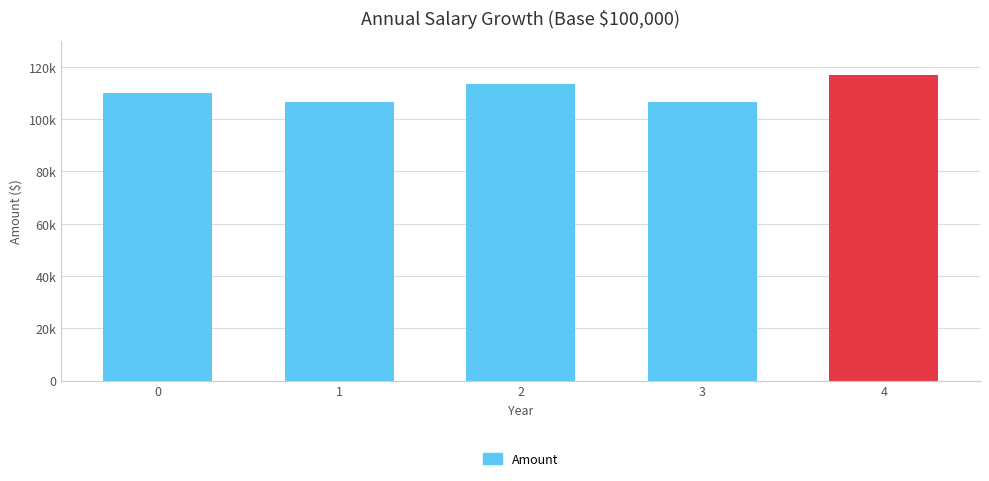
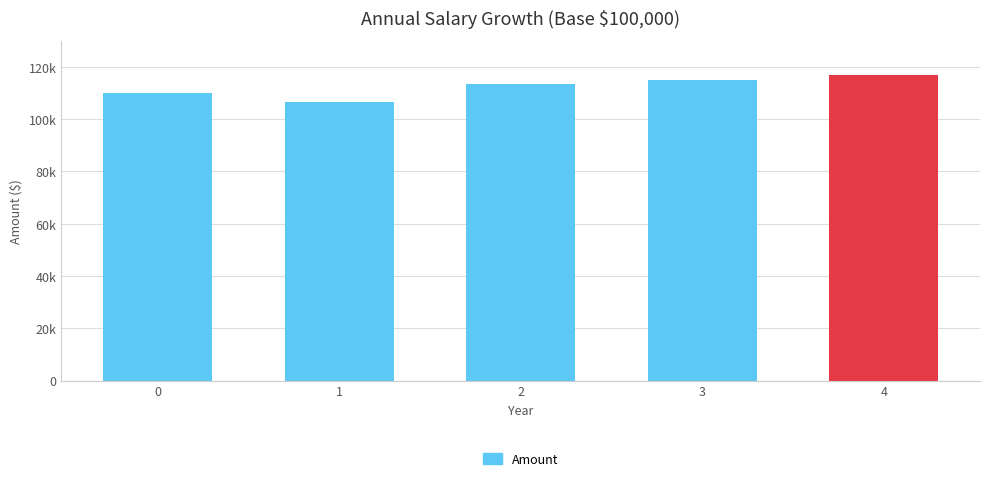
3: 107000 -> 115000
